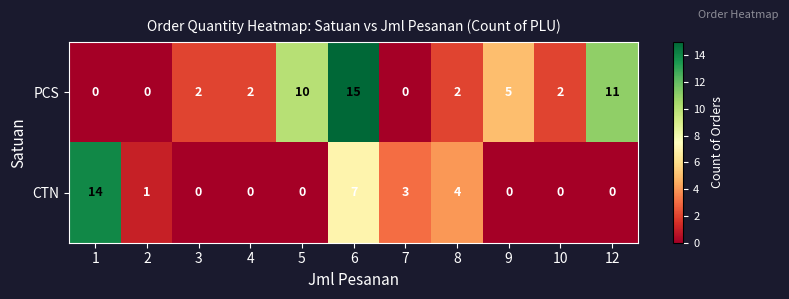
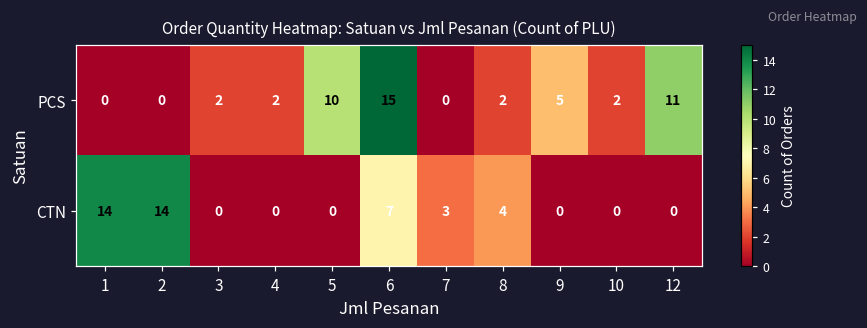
CTN, 2: 1 -> 14
